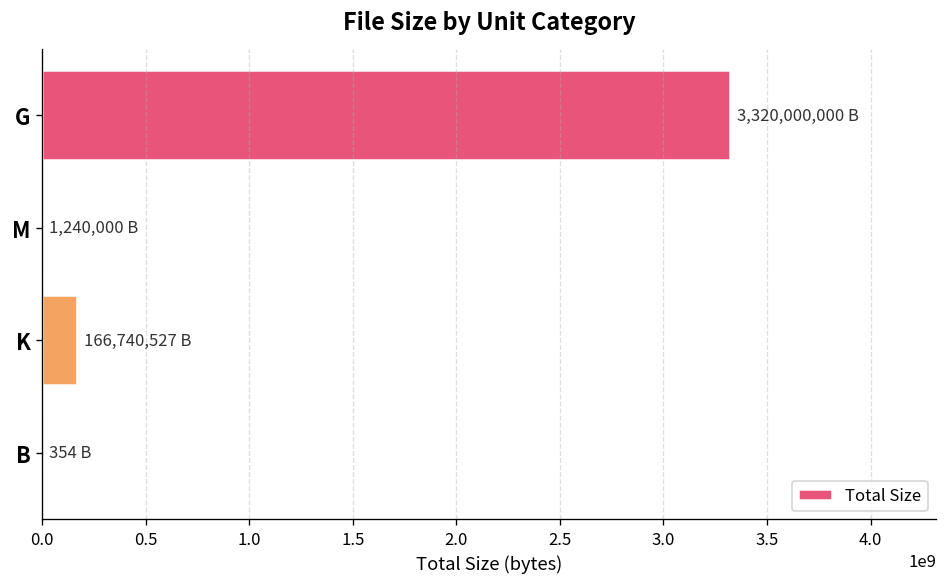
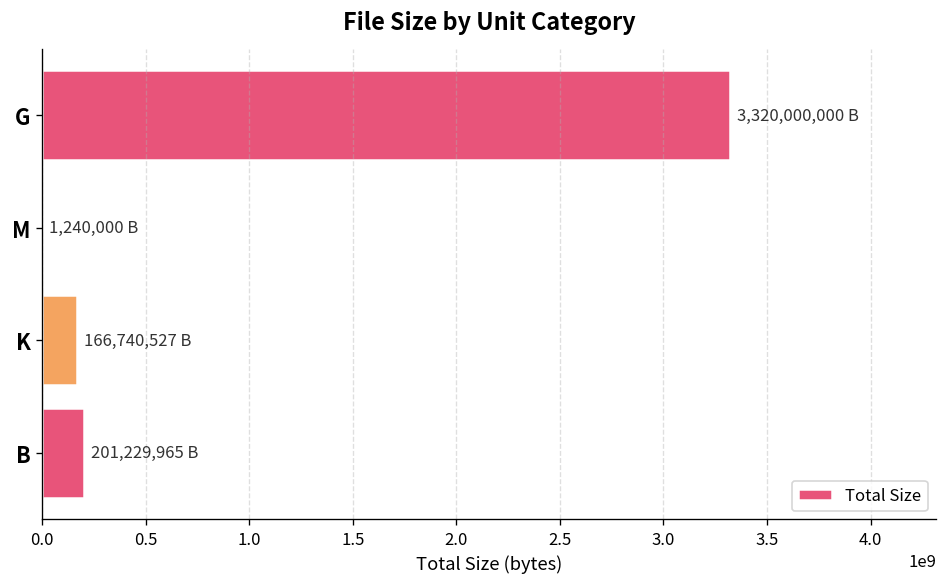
B: 354 -> 201,229,965
